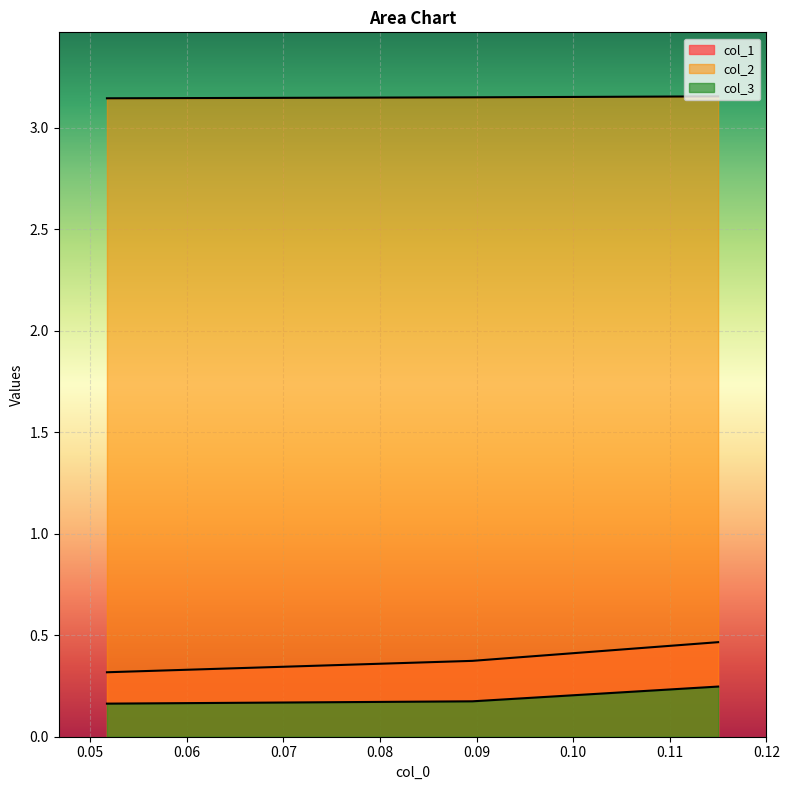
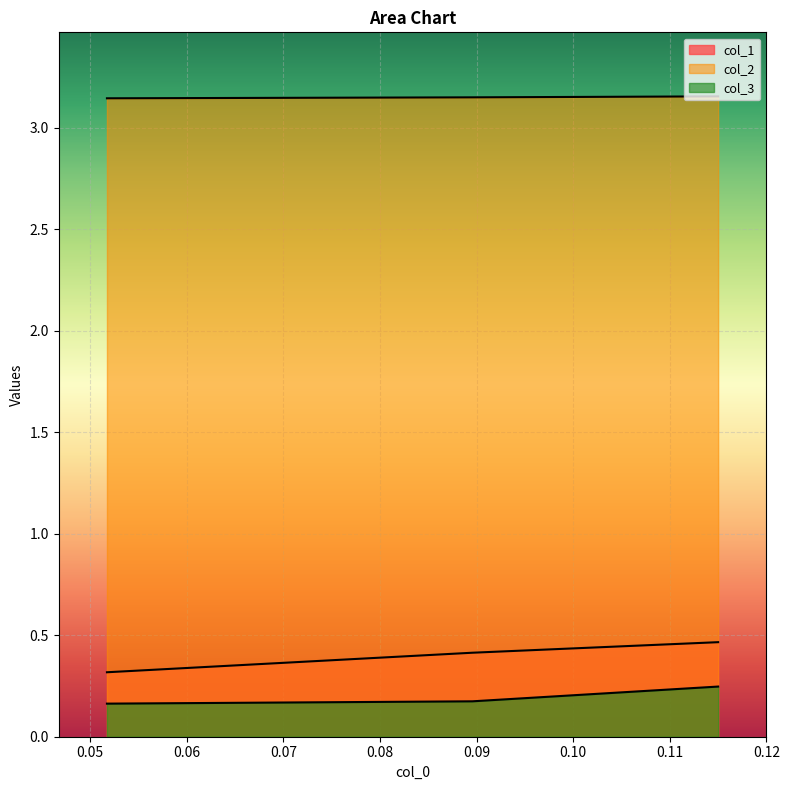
col_1, 0.09: 0.37 -> 0.41
